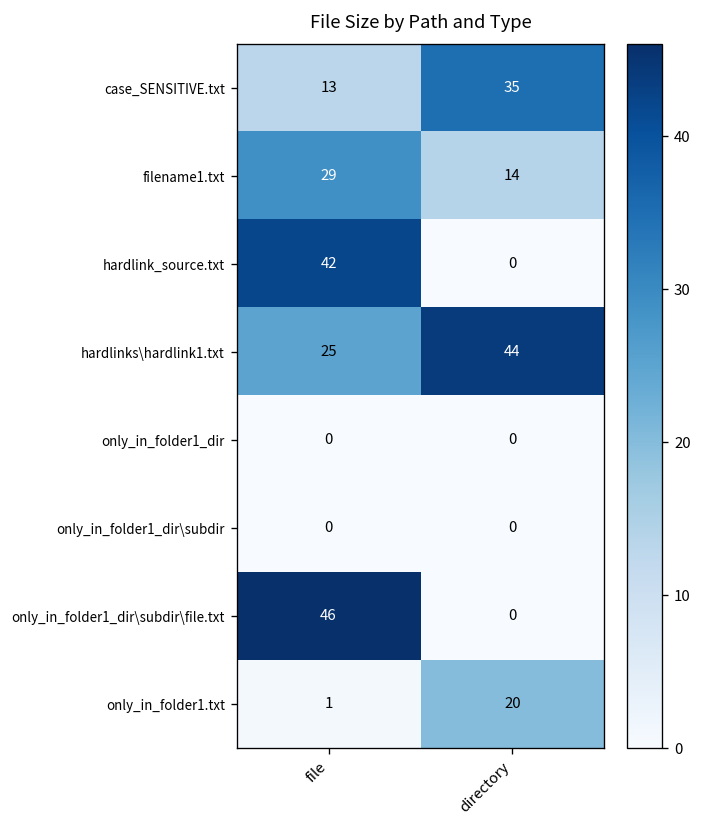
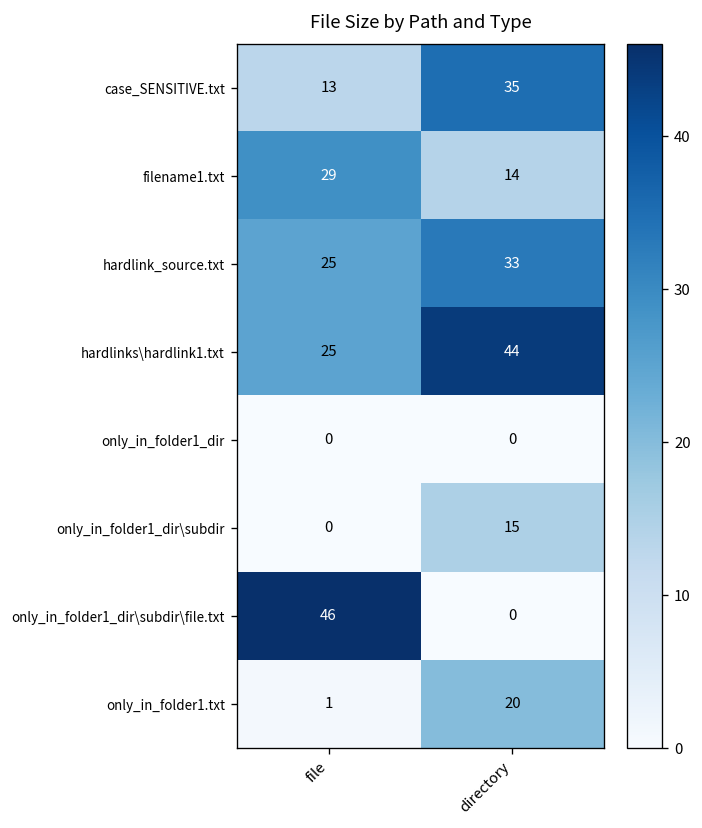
hardlink_source.txt, file: 42 -> 25
hardlink_source.txt, directory: 0 -> 33
only_in_folder1_dir\subdir, directory: 0 -> 15
